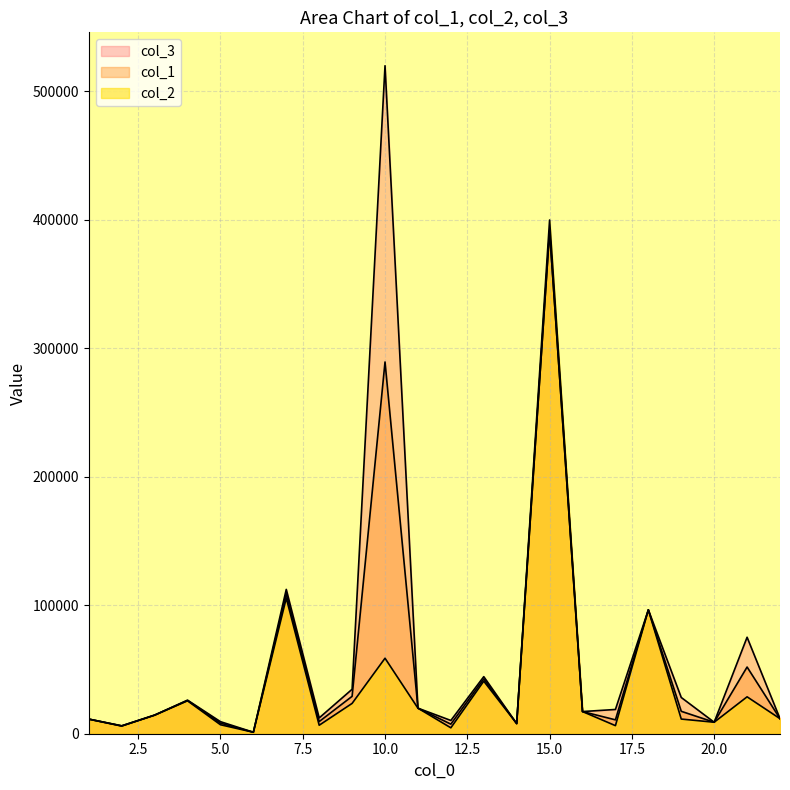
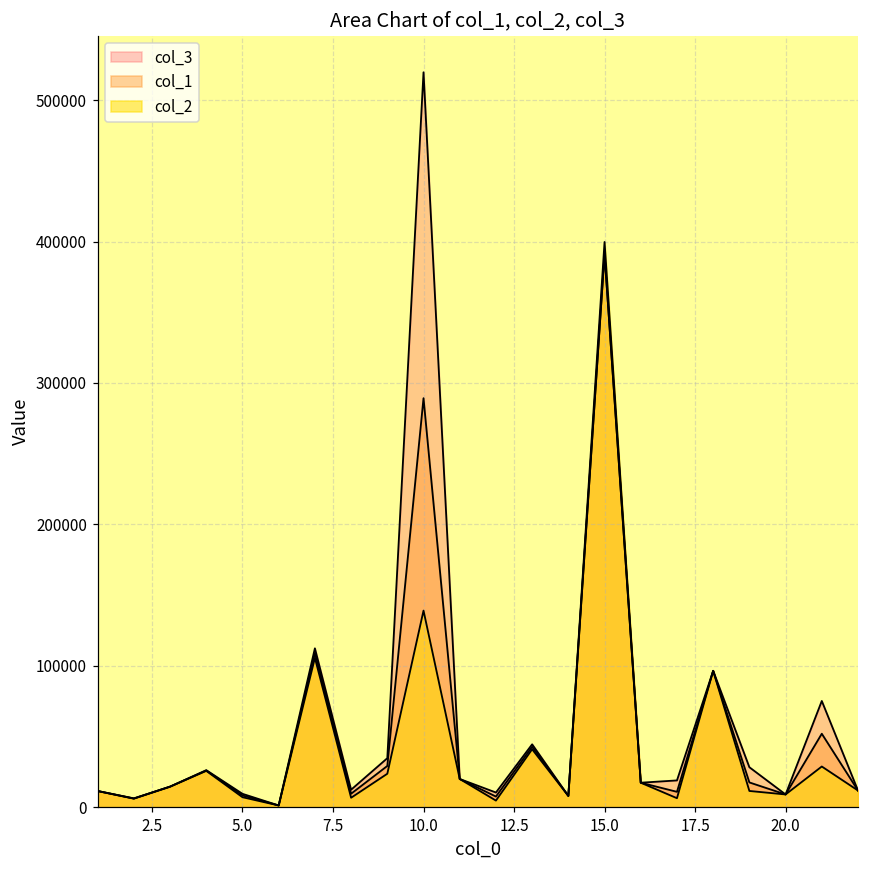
col_2, 10.0: 59000 -> 139000
